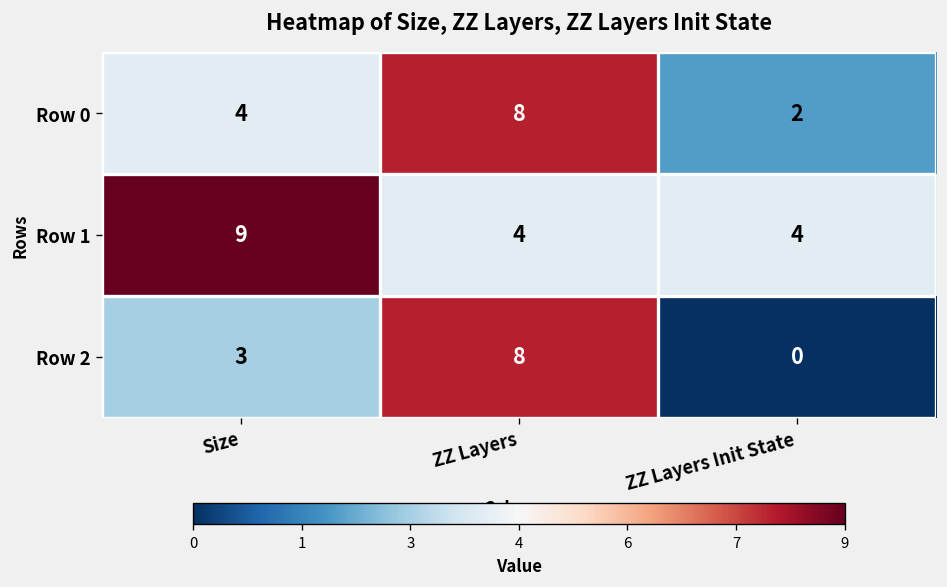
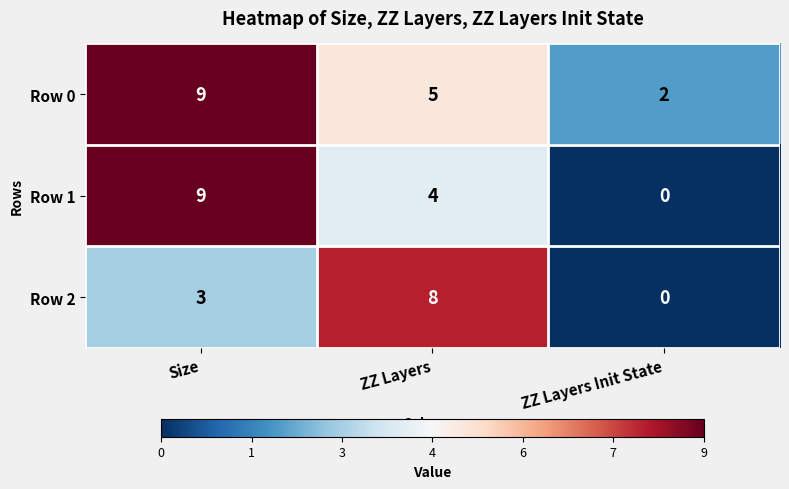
Row 0, Size: 4 -> 9
Row 0, ZZ Layers: 8 -> 5
Row 1, ZZ Layers Init State: 4 -> 0
